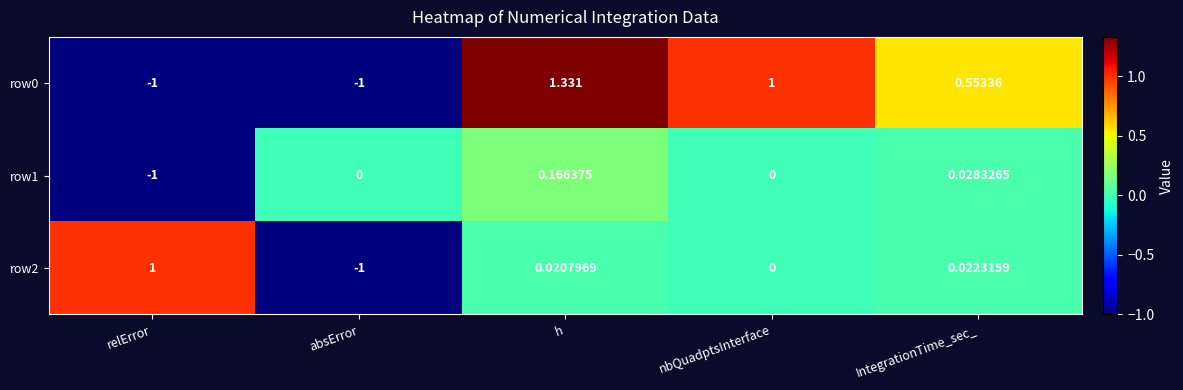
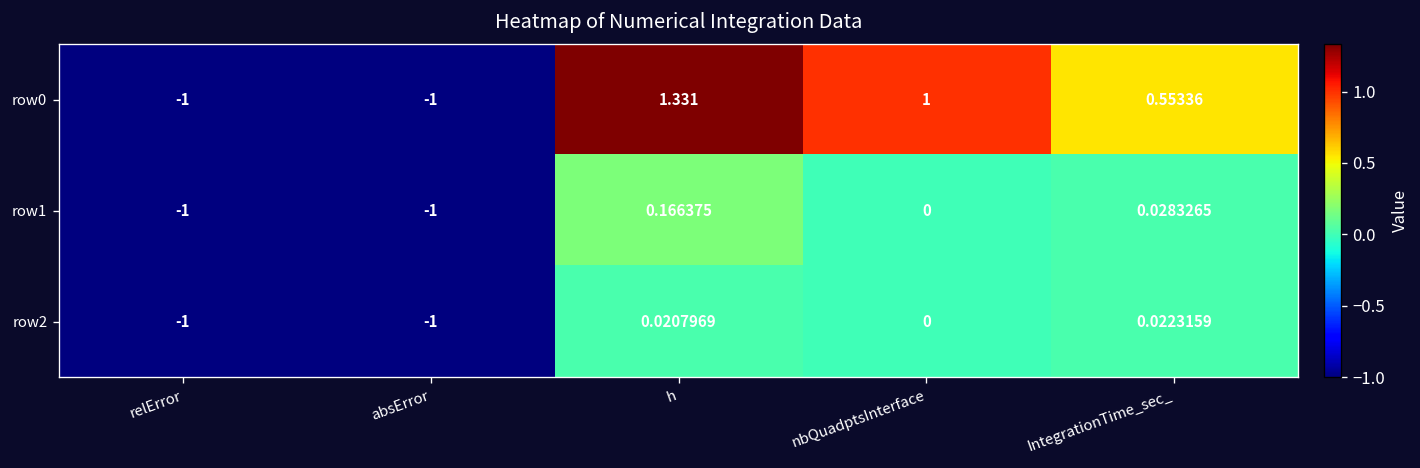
row1, absError: 0 -> -1
row2, relError: 1 -> -1
